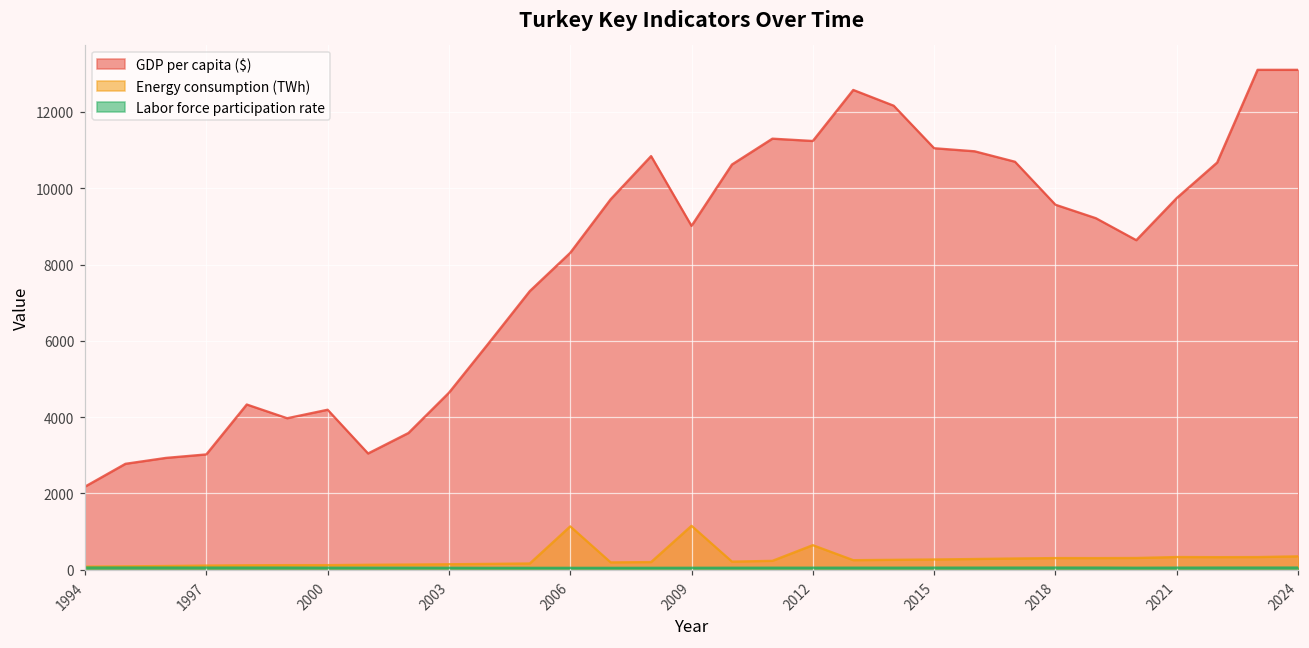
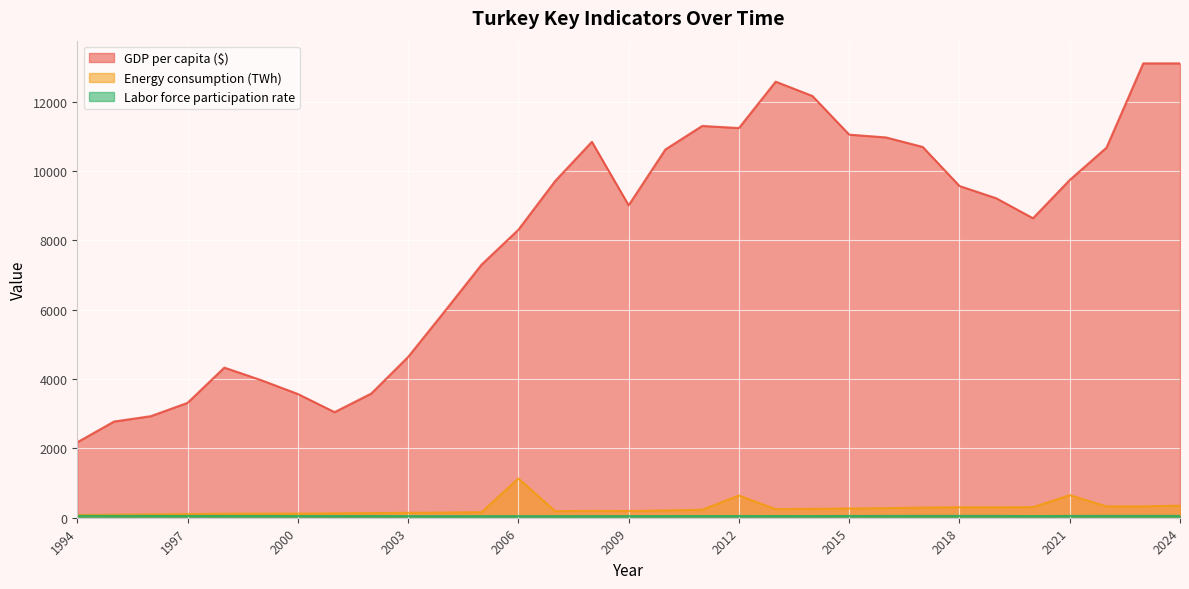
GDP per capita ($), 1997: 3000 -> 3300
GDP per capita ($), 2000: 4200 -> 3600
Energy consumption (TWh), 2009: 1100 -> 200
Energy consumption (TWh), 2021: 300 -> 700
